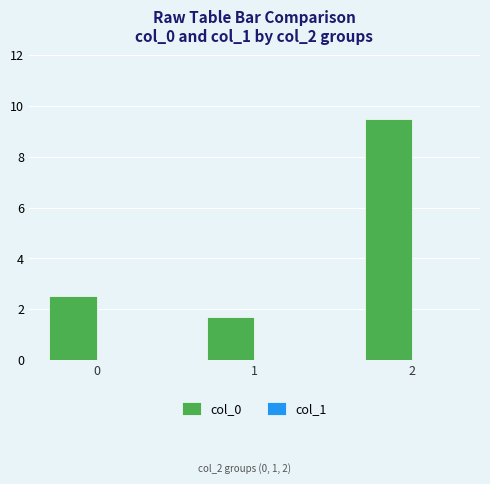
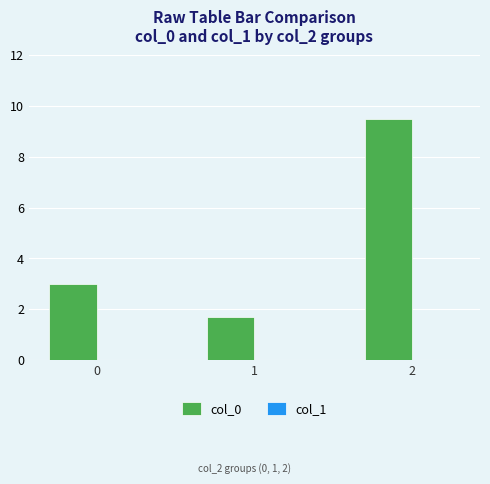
col_0, 0: 2.5 -> 3.0
